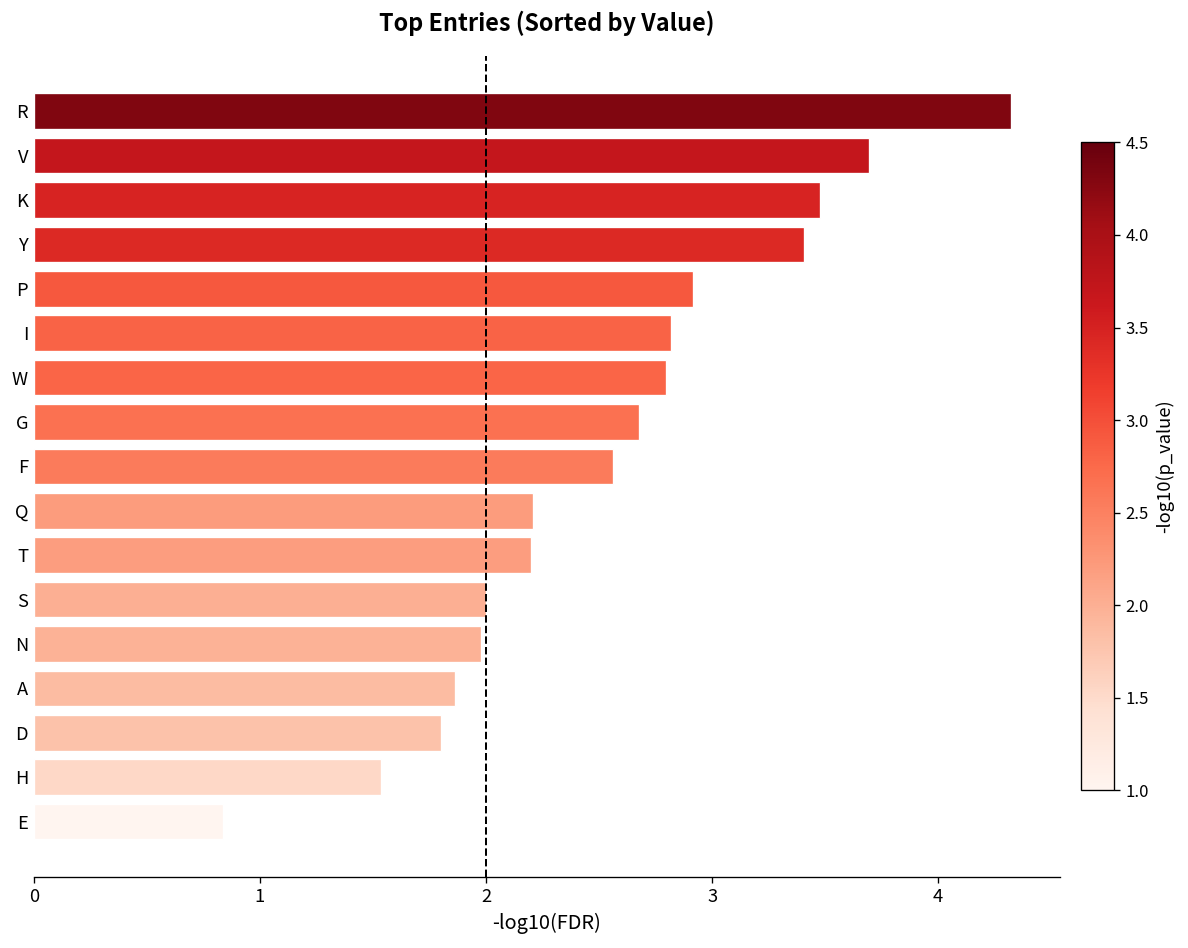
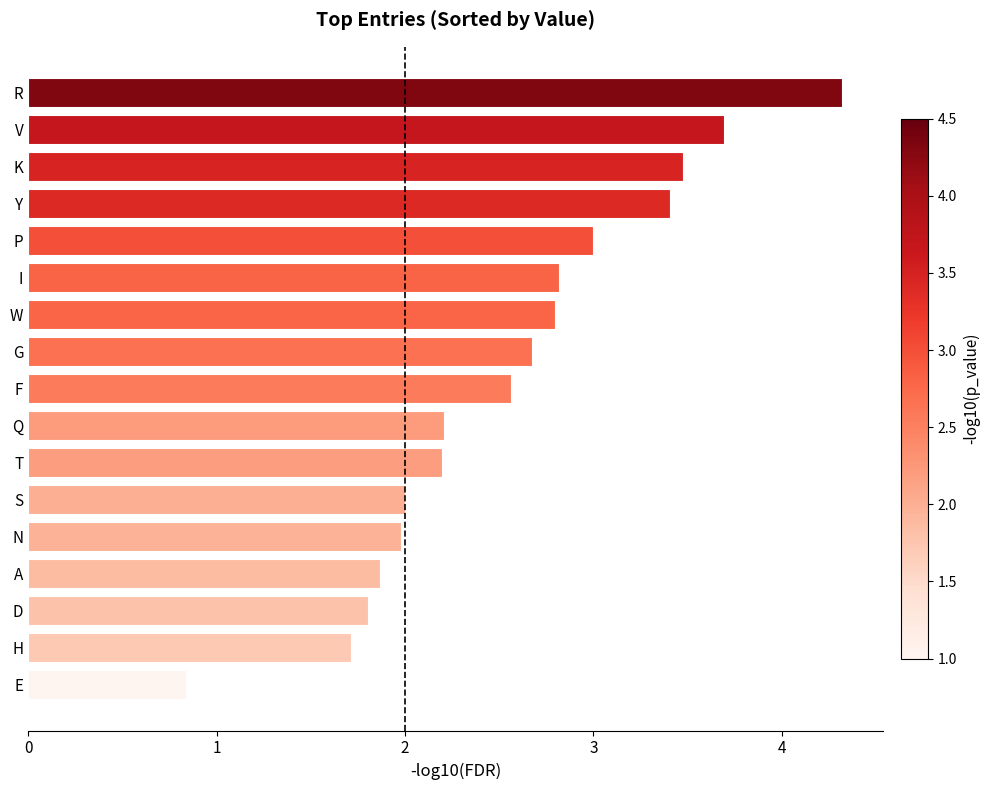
P: 2.92 -> 3.00
H: 1.53 -> 1.71
